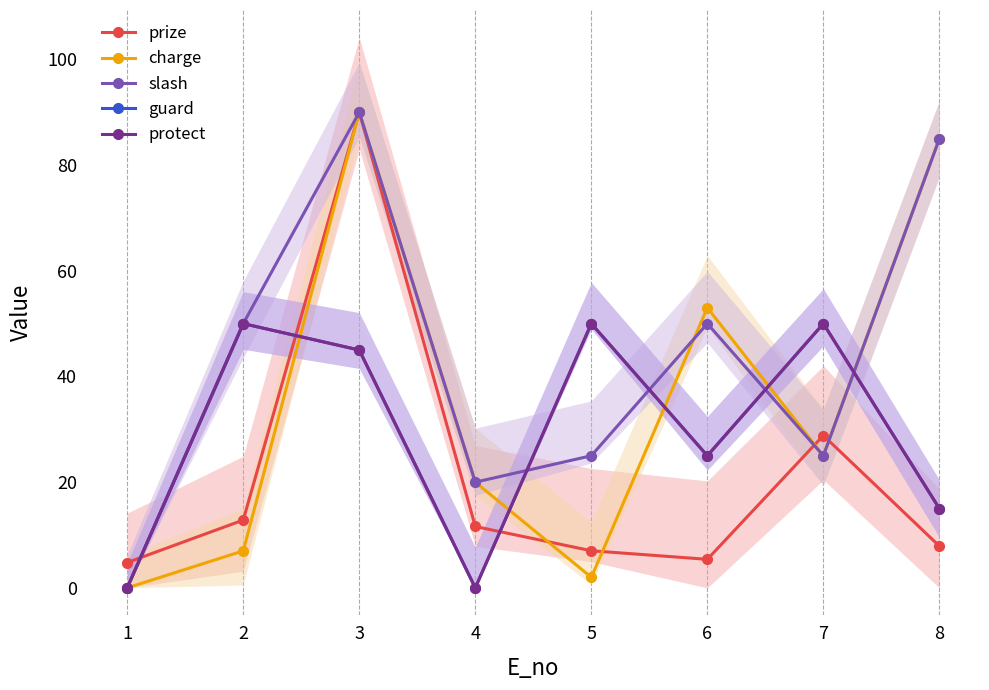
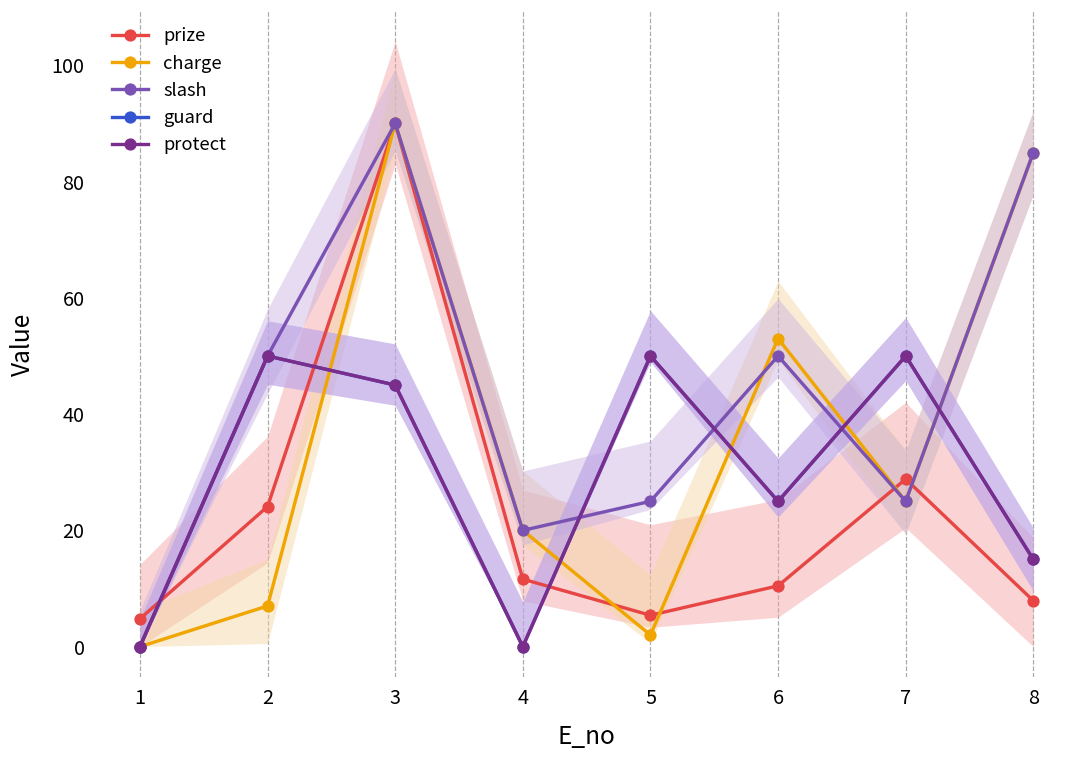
prize, 2: 13 -> 24
prize, 5: 7 -> 5
prize, 6: 5 -> 10
